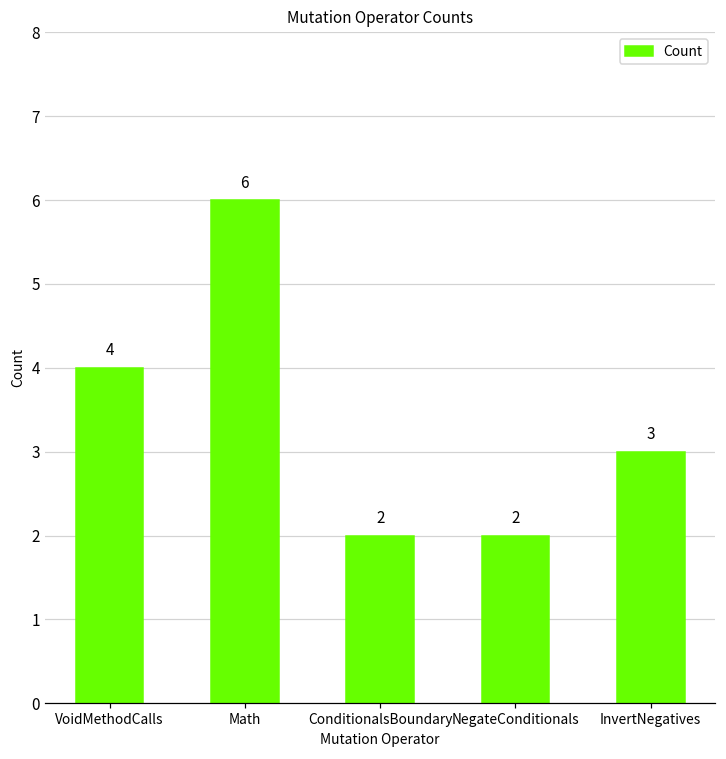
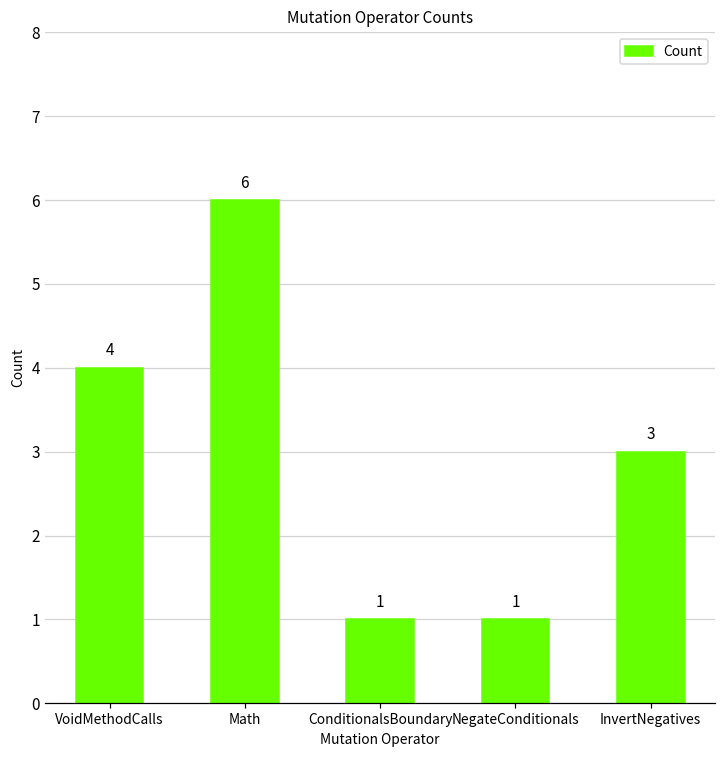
ConditionalsBoundary: 2 -> 1
NegateConditionals: 2 -> 1
